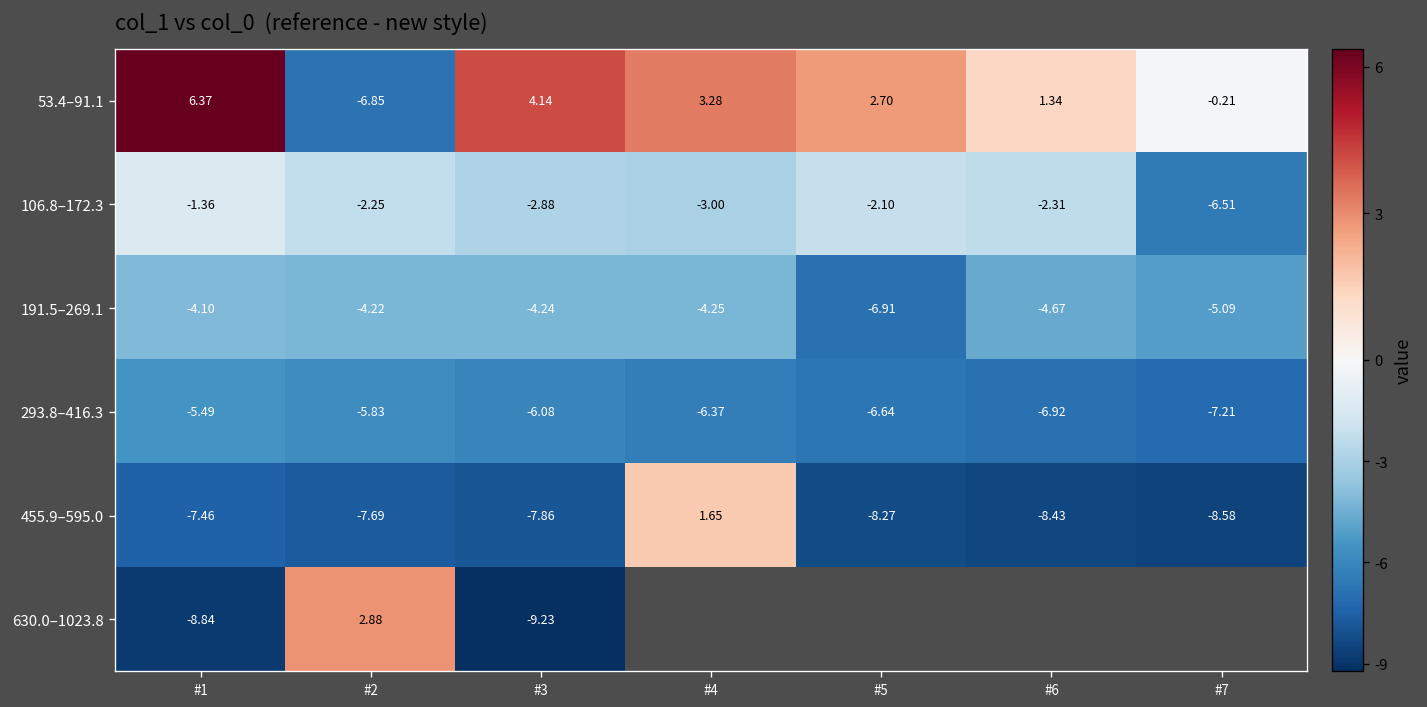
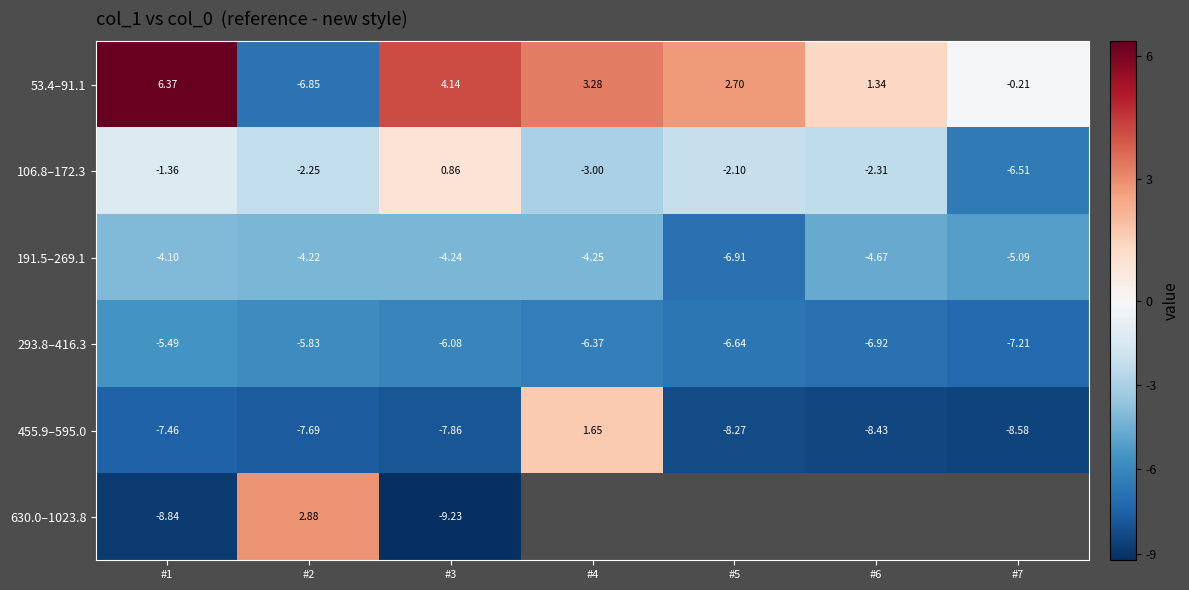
106.8–172.3, #3: -2.88 -> 0.86
